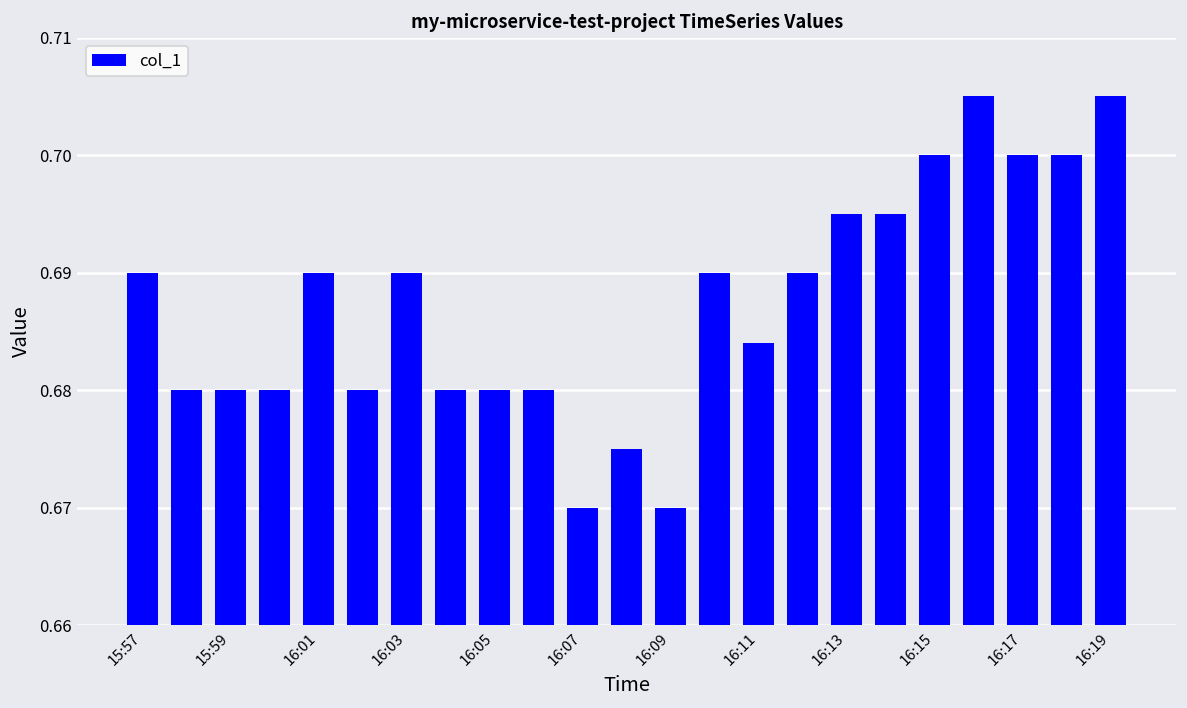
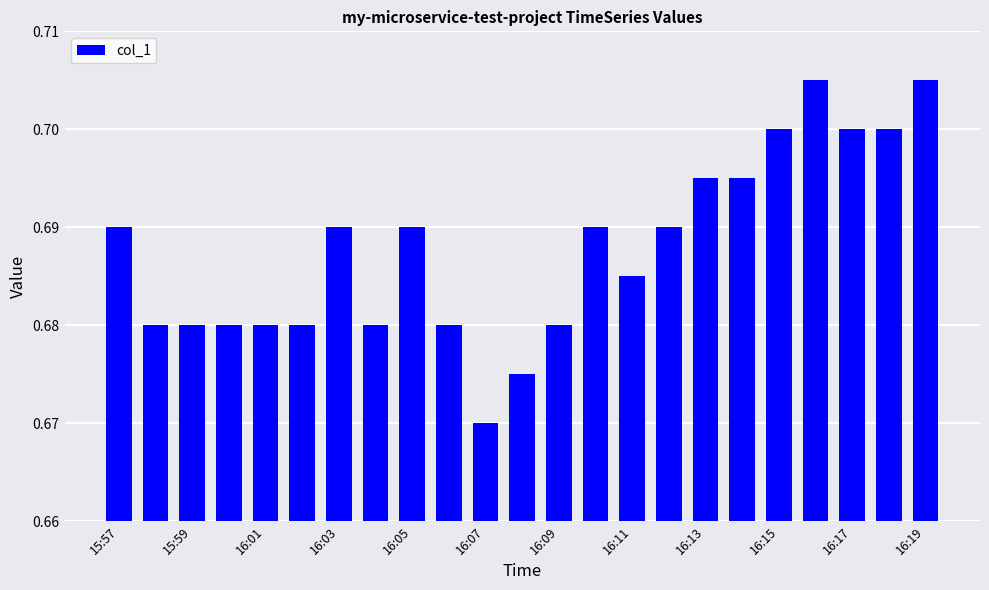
16:01: 0.69 -> 0.68
16:05: 0.68 -> 0.69
16:09: 0.67 -> 0.68
16:11: 0.684 -> 0.685
